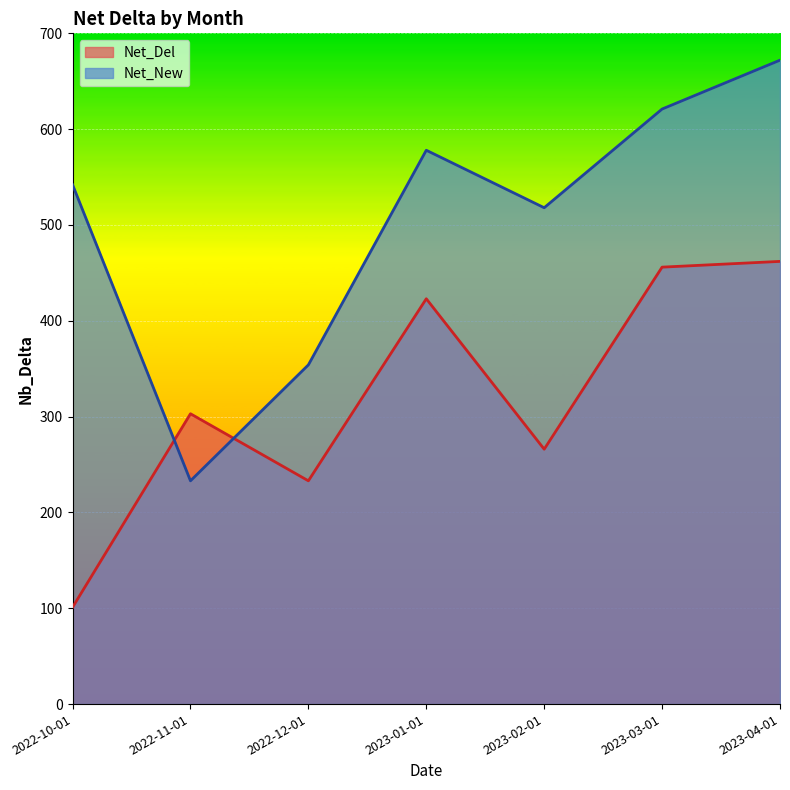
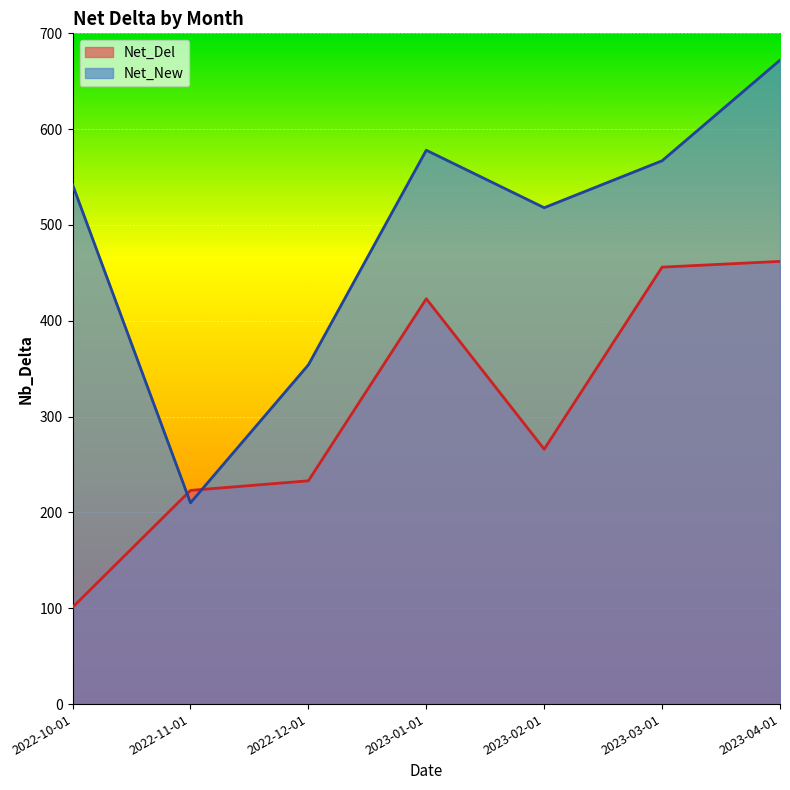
Net_Del, 2022-11-01: 300 -> 220
Net_New, 2022-11-01: 230 -> 210
Net_New, 2023-03-01: 620 -> 570
